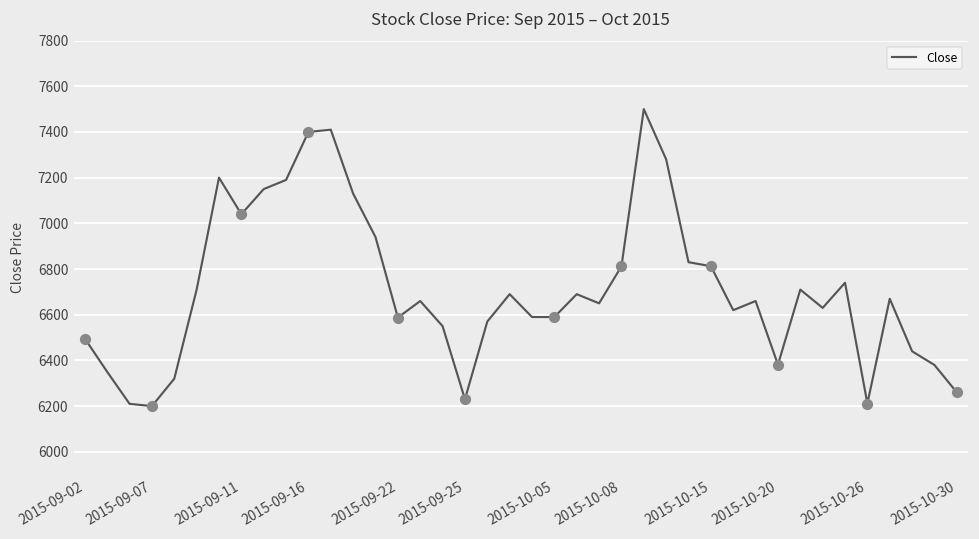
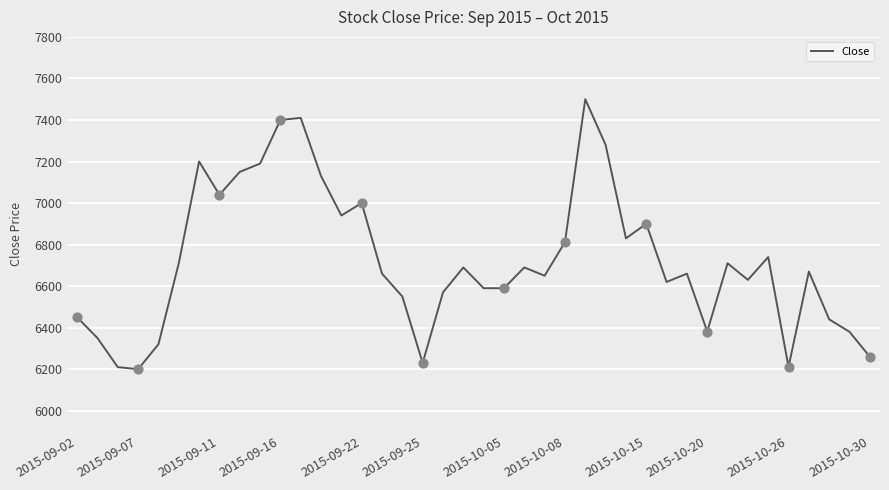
Close, 2015-09-02: 6500 -> 6450
Close, 2015-09-22: 6590 -> 7000
Close, 2015-10-15: 6810 -> 6900
